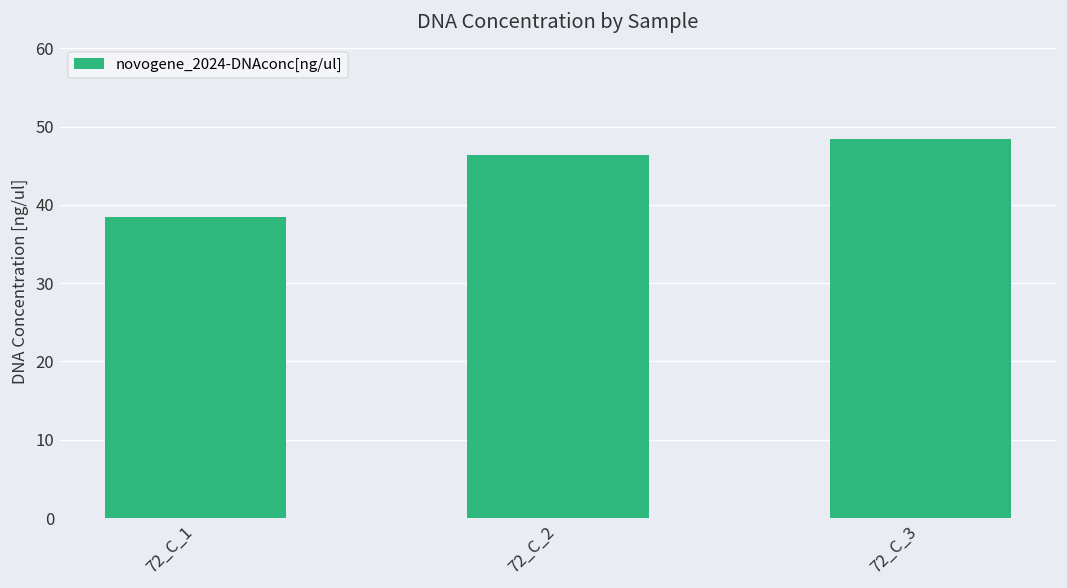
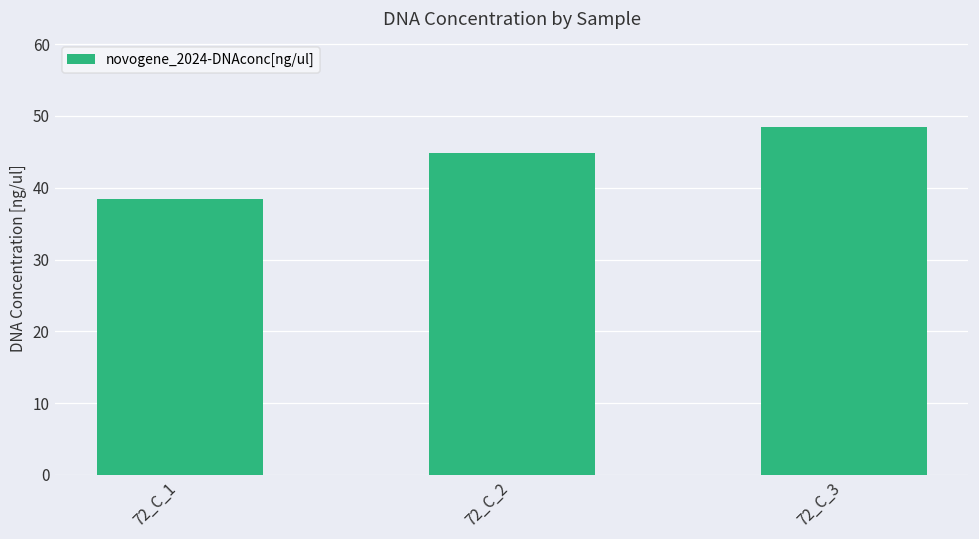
72_C_2: 46 -> 45
